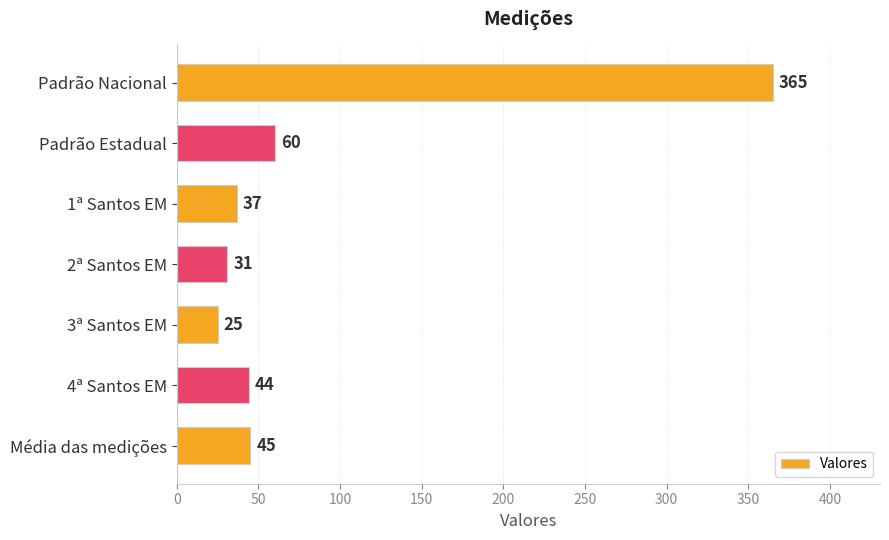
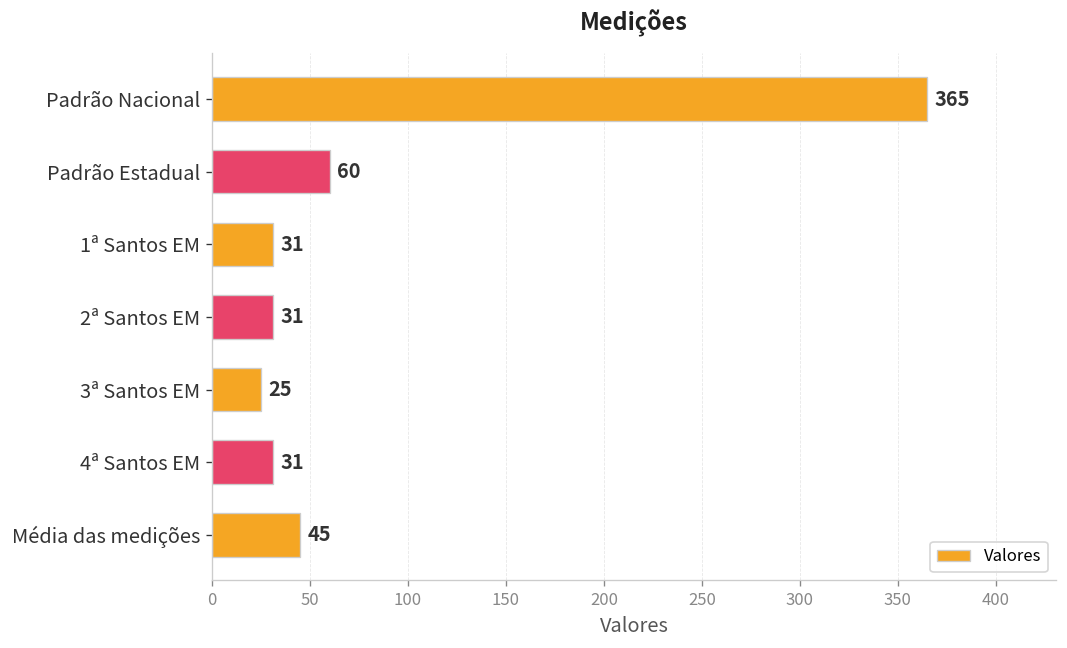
1ª Santos EM: 37 -> 31
4ª Santos EM: 44 -> 31
